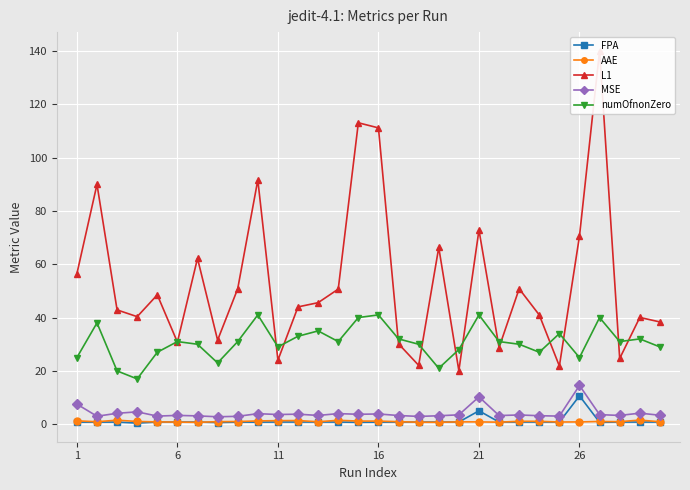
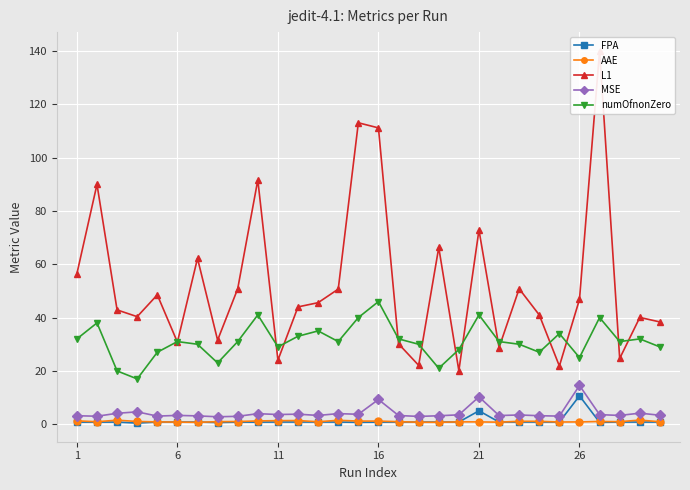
MSE, 1: 8 -> 3
numOfnonZero, 1: 25 -> 32
MSE, 16: 4 -> 9
numOfnonZero, 16: 41 -> 46
L1, 26: 71 -> 47
